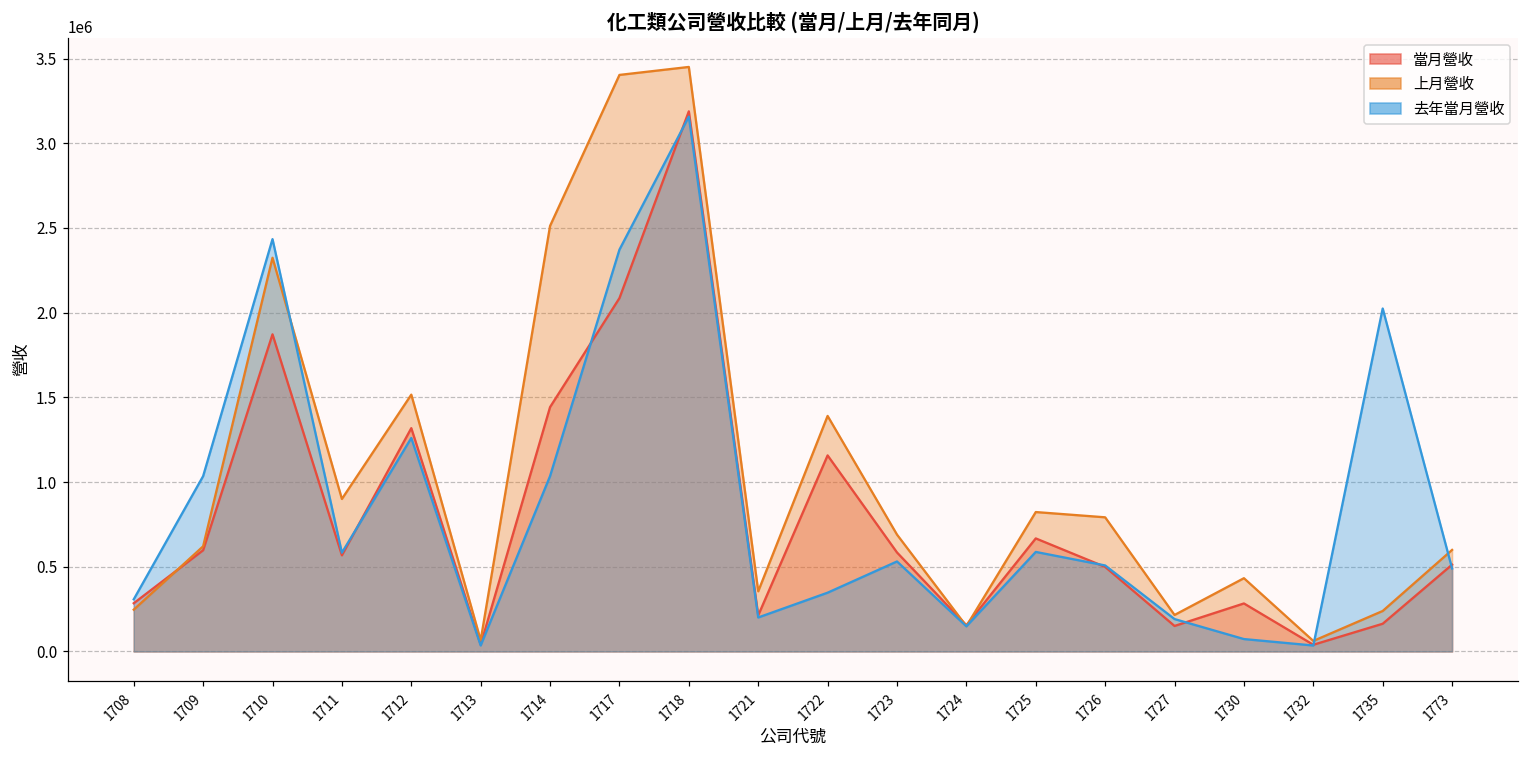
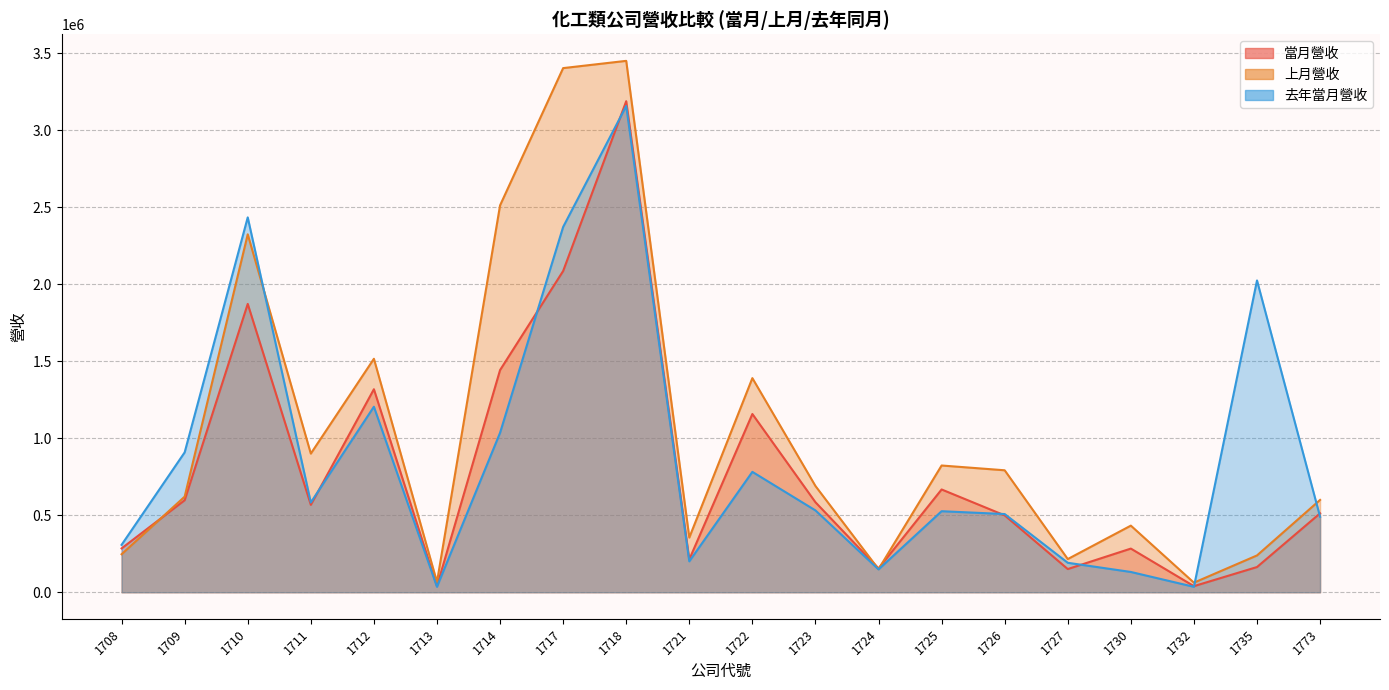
去年當月營收, 1709: 1040000 -> 910000
去年當月營收, 1712: 1260000 -> 1200000
去年當月營收, 1722: 350000 -> 780000
去年當月營收, 1725: 590000 -> 530000
去年當月營收, 1730: 70000 -> 130000
